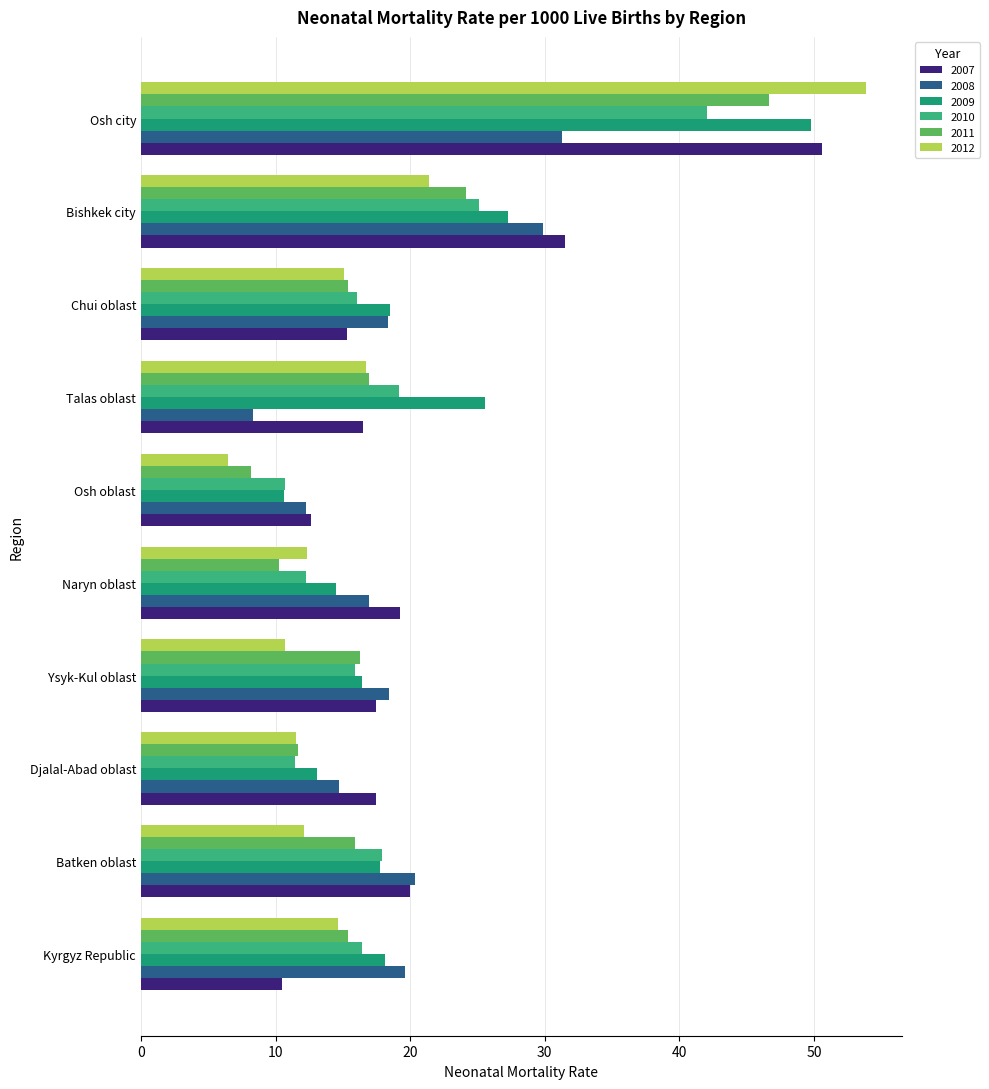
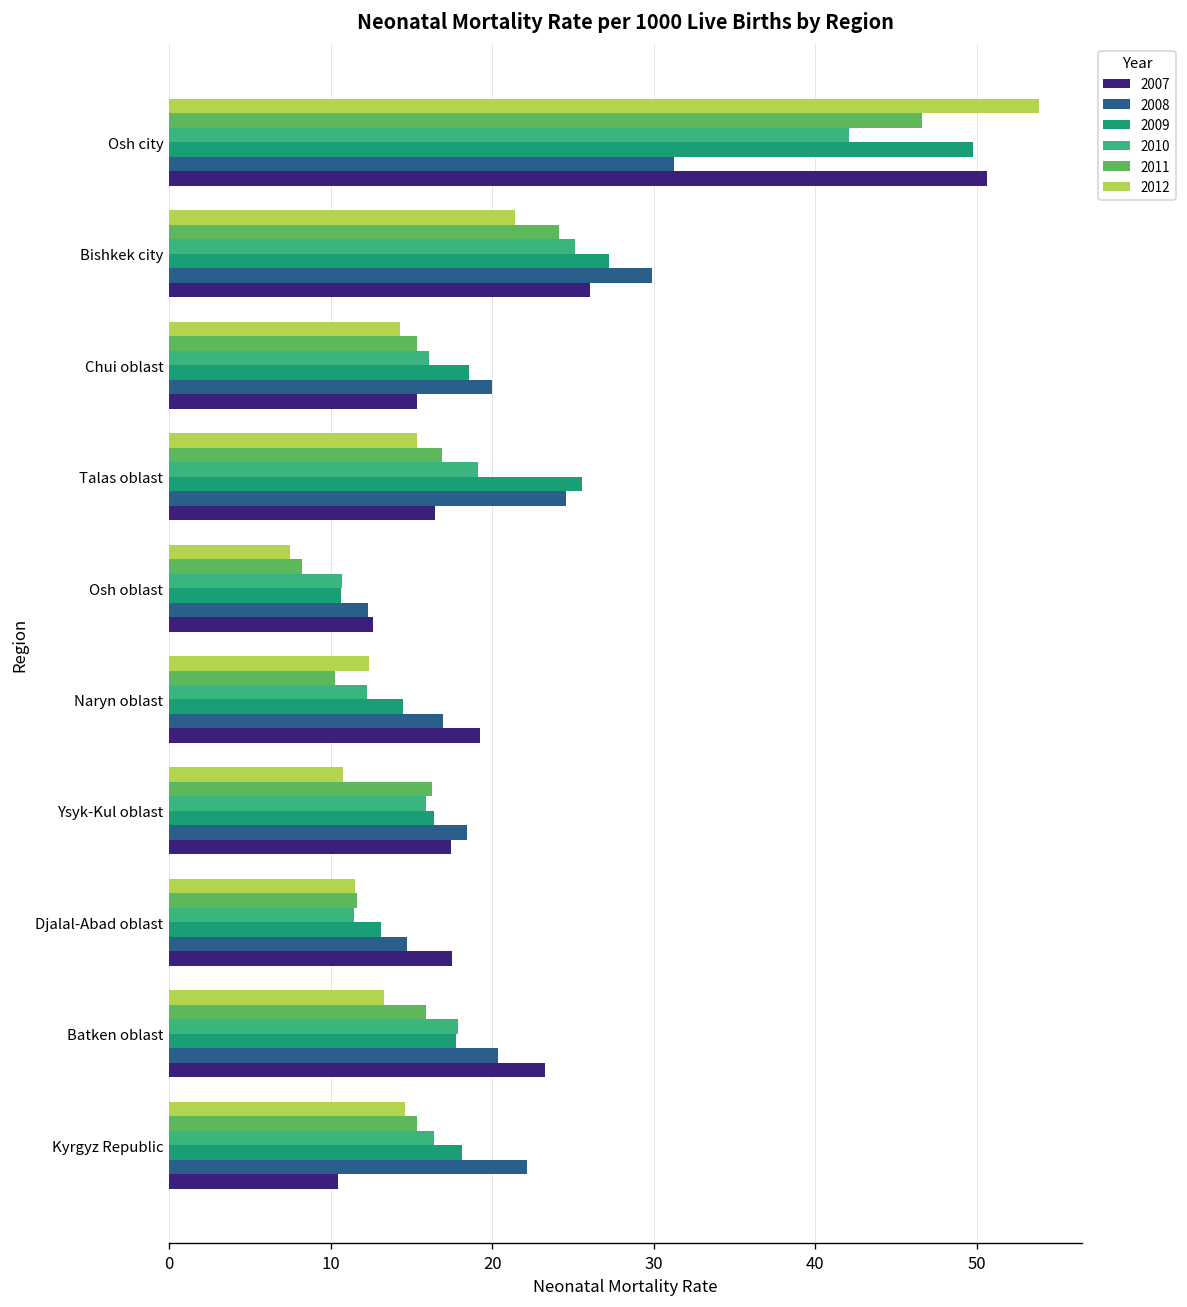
2007, Bishkek city: 31.5 -> 26.1
2012, Chui oblast: 15.1 -> 14.3
2008, Chui oblast: 18.4 -> 20.0
2012, Talas oblast: 16.7 -> 15.3
2008, Talas oblast: 8.4 -> 24.6
2012, Osh oblast: 6.4 -> 7.5
2012, Batken oblast: 12.1 -> 13.3
2007, Batken oblast: 20.0 -> 23.3
2008, Kyrgyz Republic: 19.6 -> 22.2
